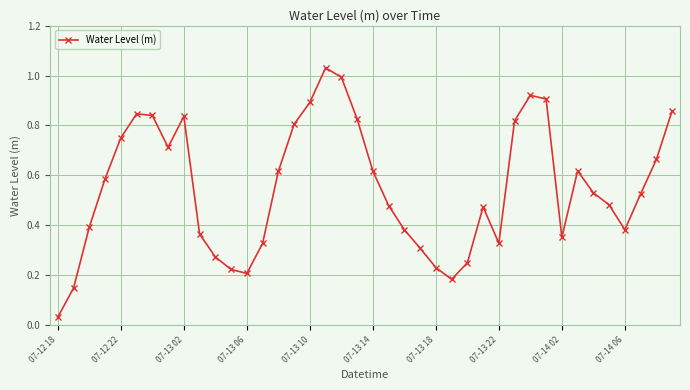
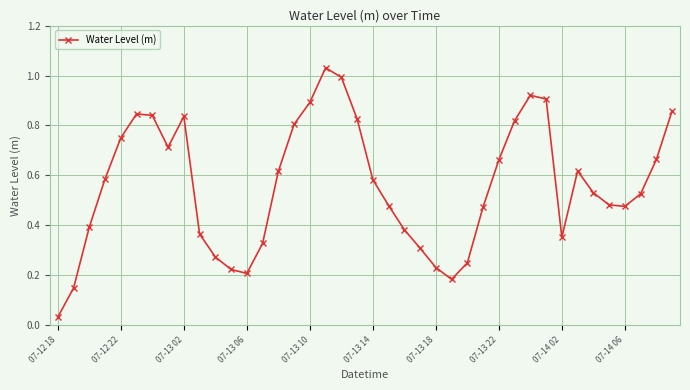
07-13 14: 0.62 -> 0.58
07-13 22: 0.33 -> 0.66
07-14 06: 0.38 -> 0.48
